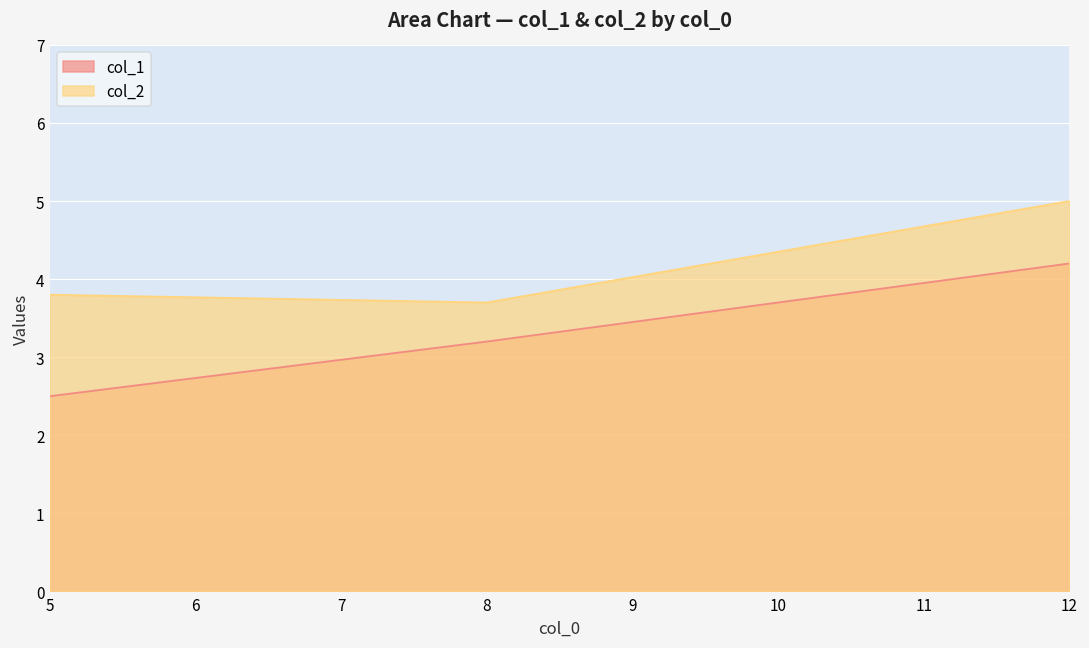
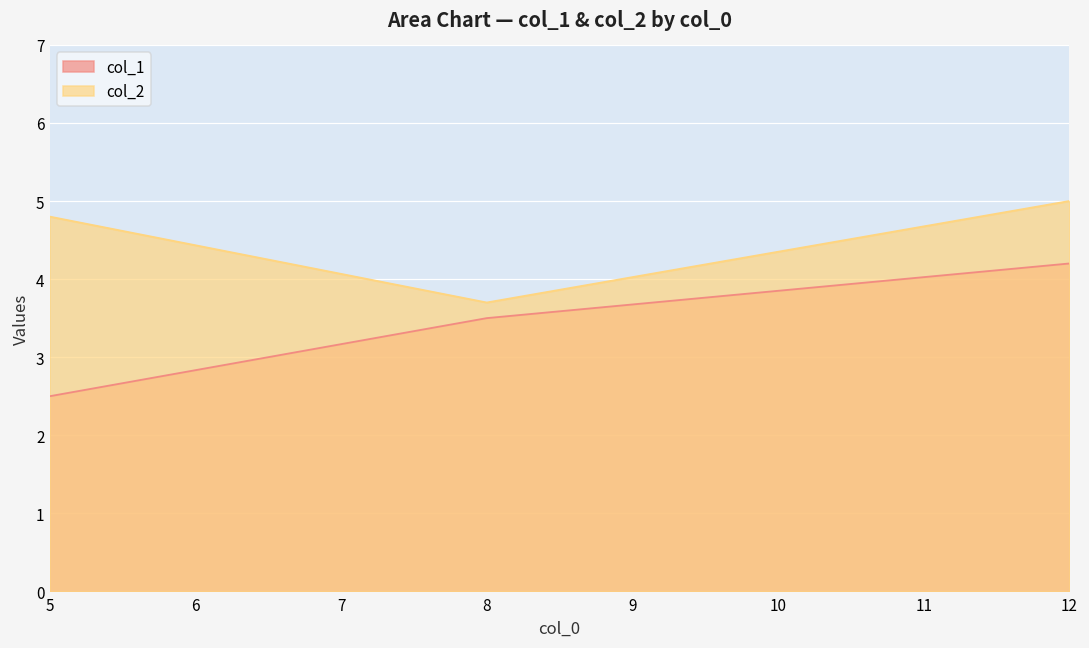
col_2, 5: 3.8 -> 4.8
col_1, 8: 3.2 -> 3.5
